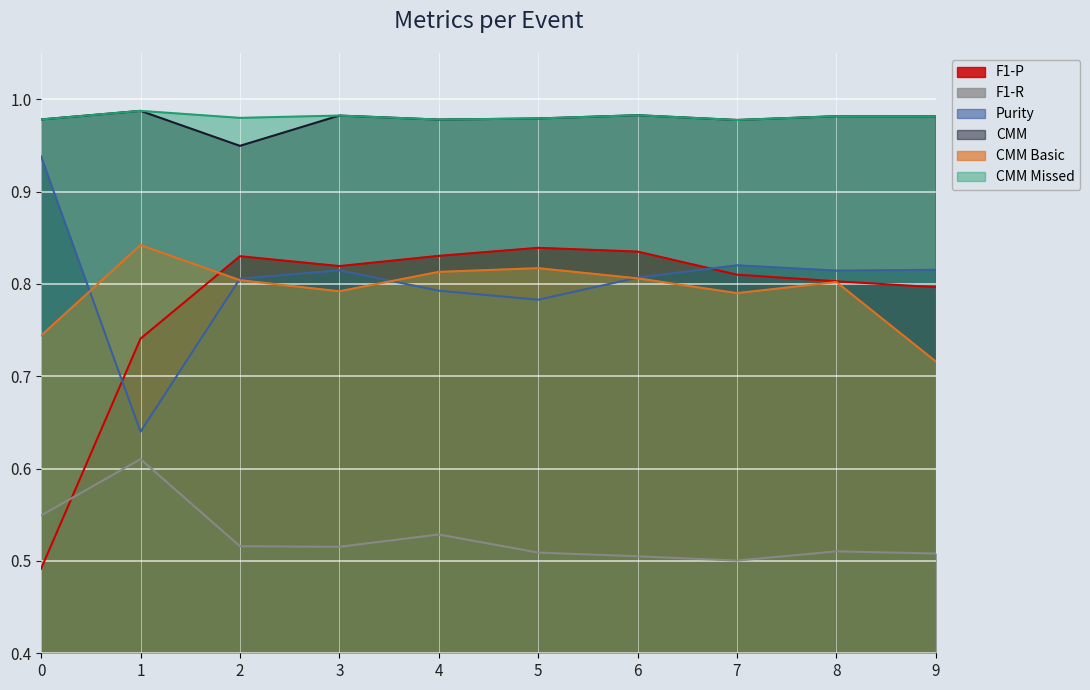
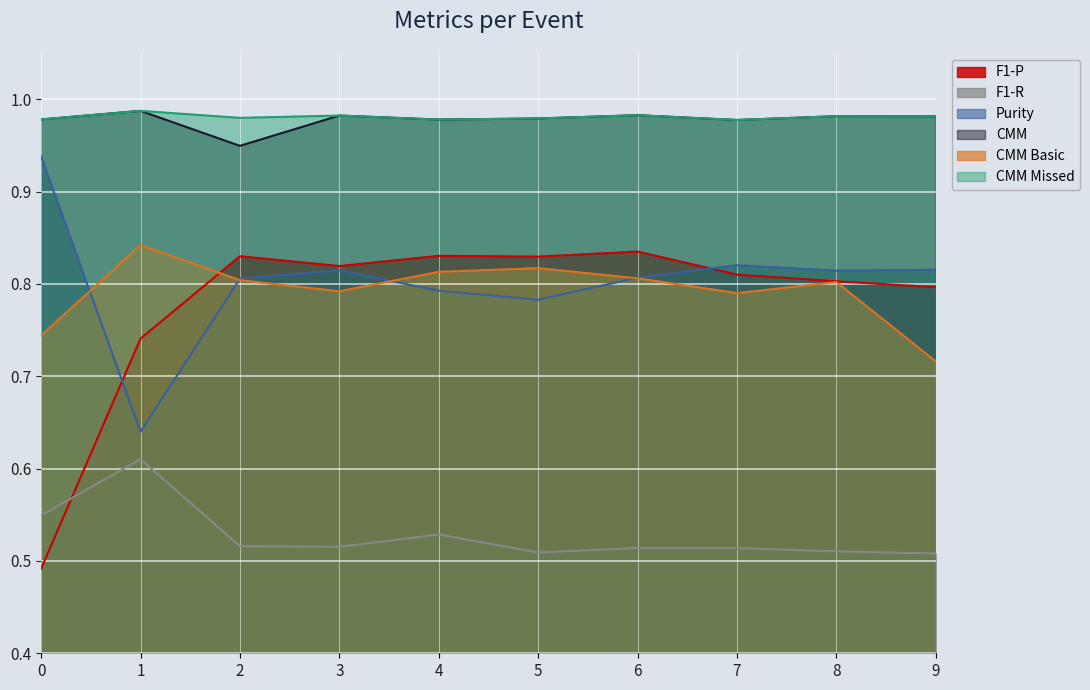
F1-P, 5: 0.84 -> 0.83
F1-R, 6: 0.505 -> 0.514
F1-R, 7: 0.50 -> 0.51
